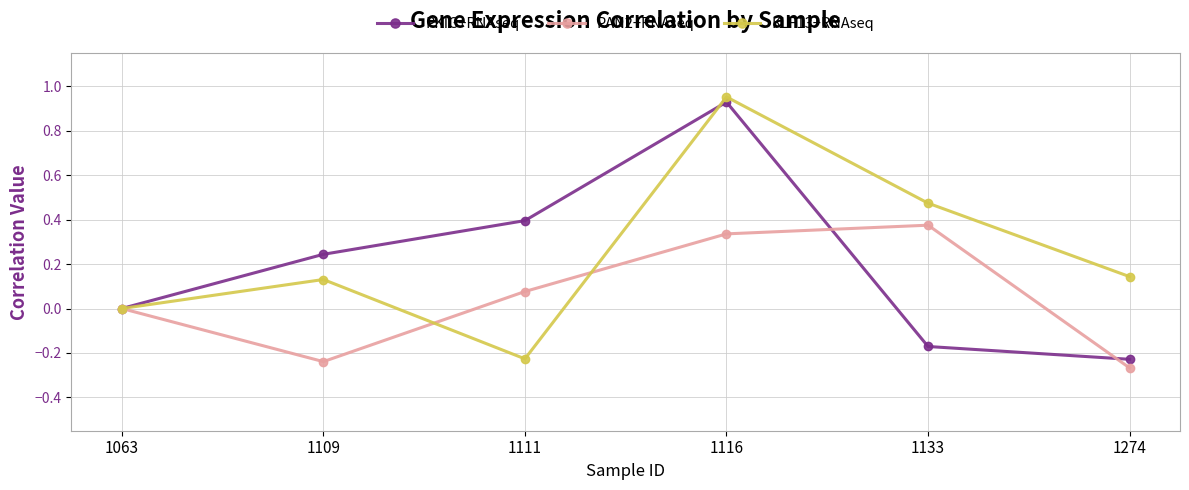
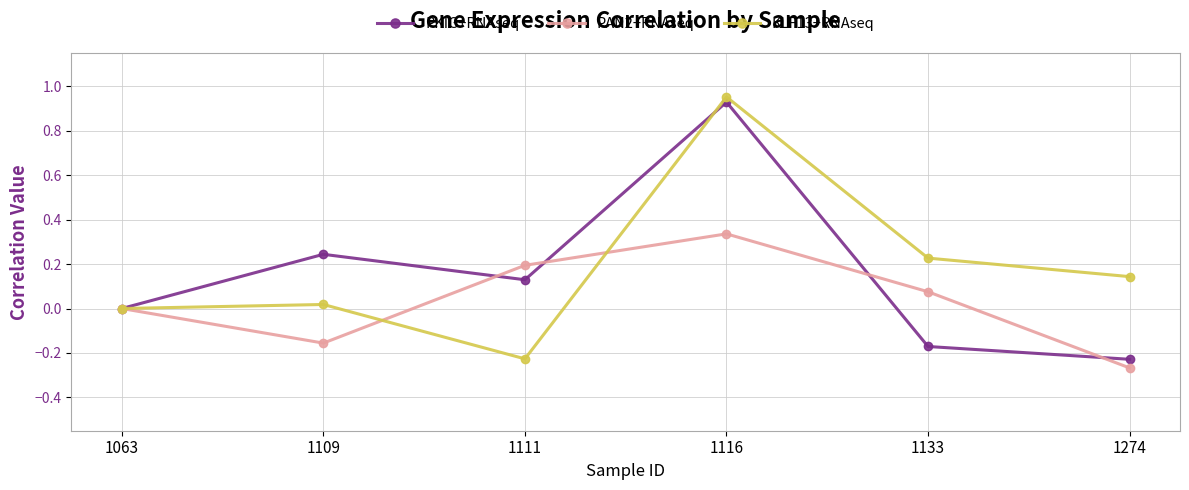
PAN2+RNAseq, 1109: -0.24 -> -0.16
KLF13+RNAseq, 1109: 0.13 -> 0.02
PKIG+RNAseq, 1111: 0.40 -> 0.13
PAN2+RNAseq, 1111: 0.08 -> 0.19
PAN2+RNAseq, 1133: 0.38 -> 0.08
KLF13+RNAseq, 1133: 0.47 -> 0.23
